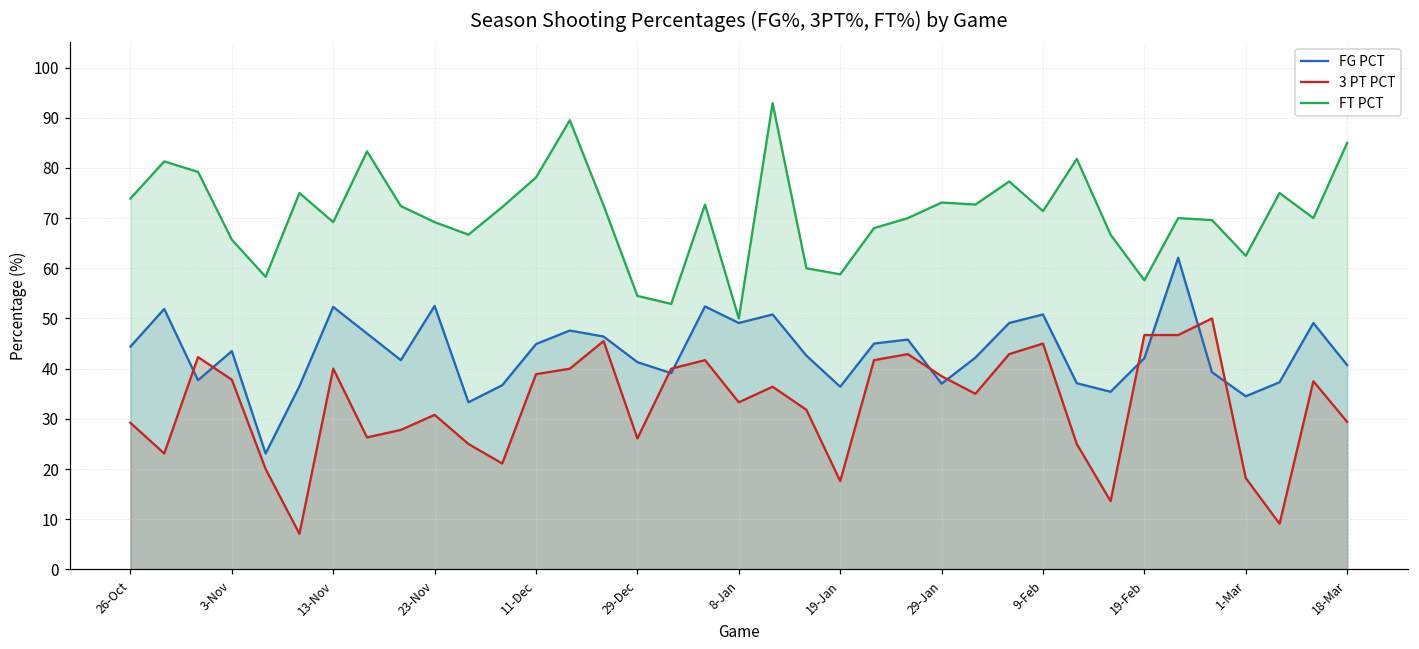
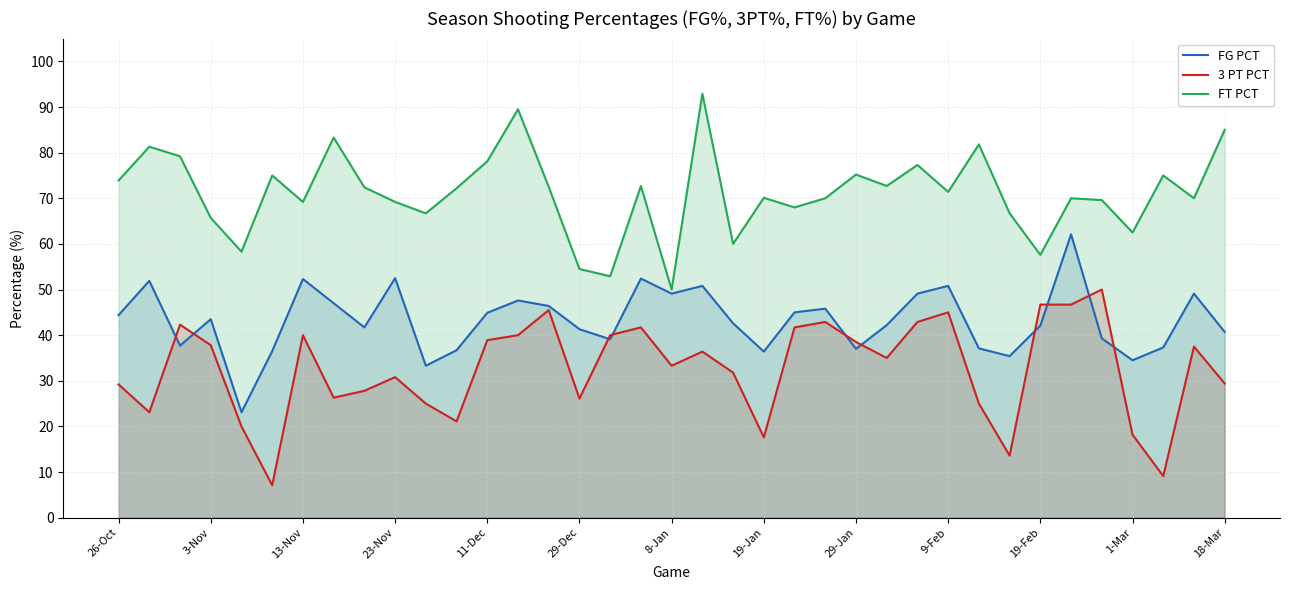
FT PCT, 19-Jan: 59 -> 70
FT PCT, 29-Jan: 73 -> 75
